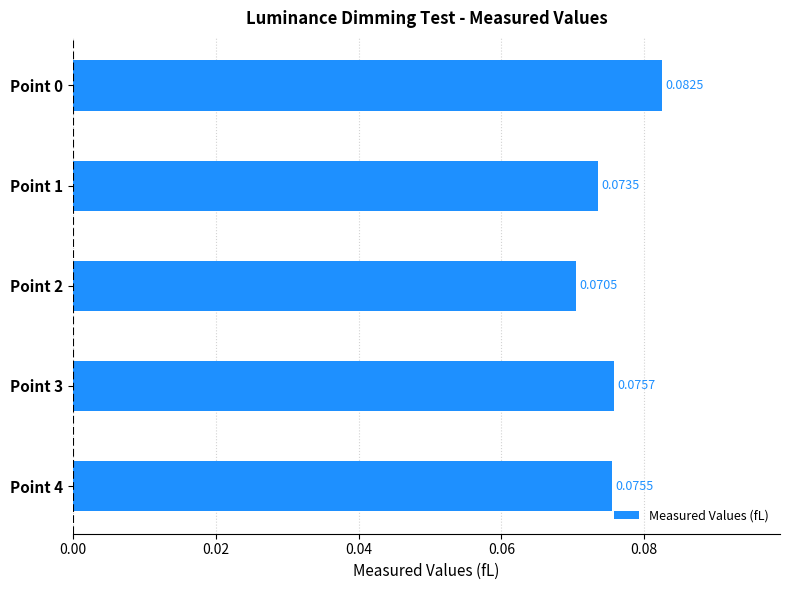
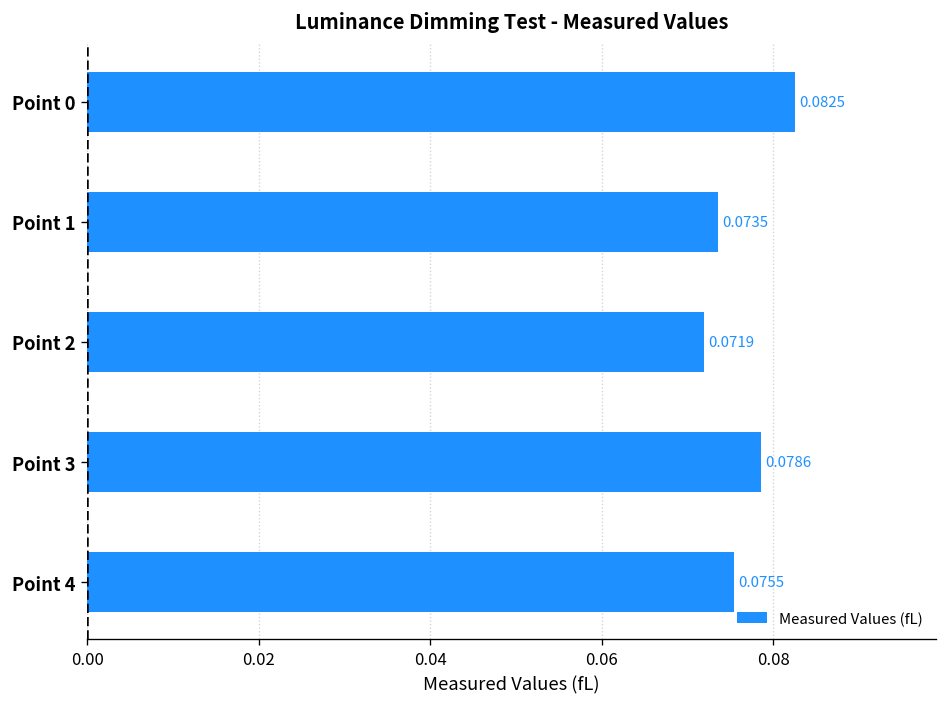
Point 2: 0.0705 -> 0.0719
Point 3: 0.0757 -> 0.0786
